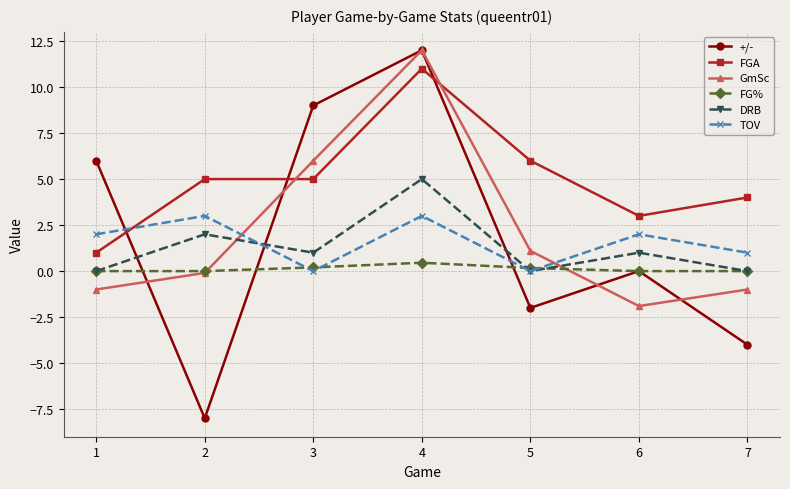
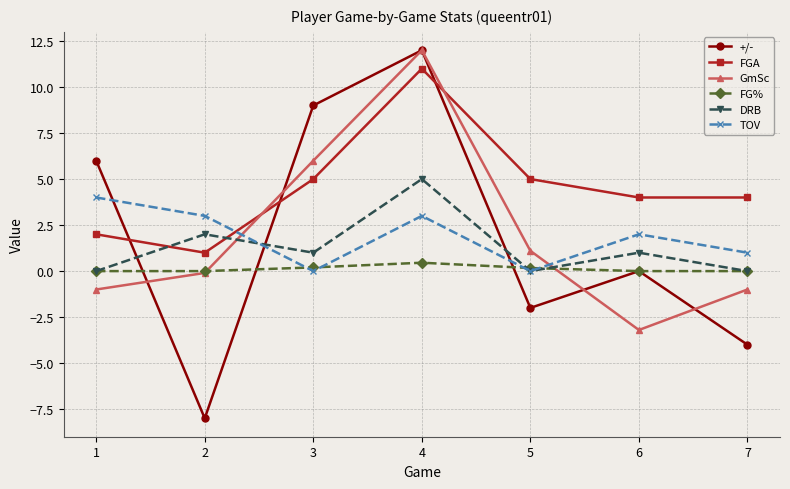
FGA, 1: 1 -> 2
TOV, 1: 2 -> 4
FGA, 2: 5 -> 1
FGA, 5: 6 -> 5
FGA, 6: 3 -> 4
GmSc, 6: -1.9 -> -3.2
